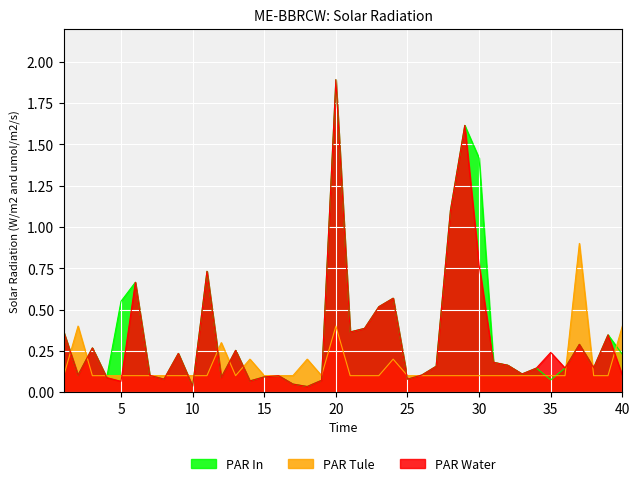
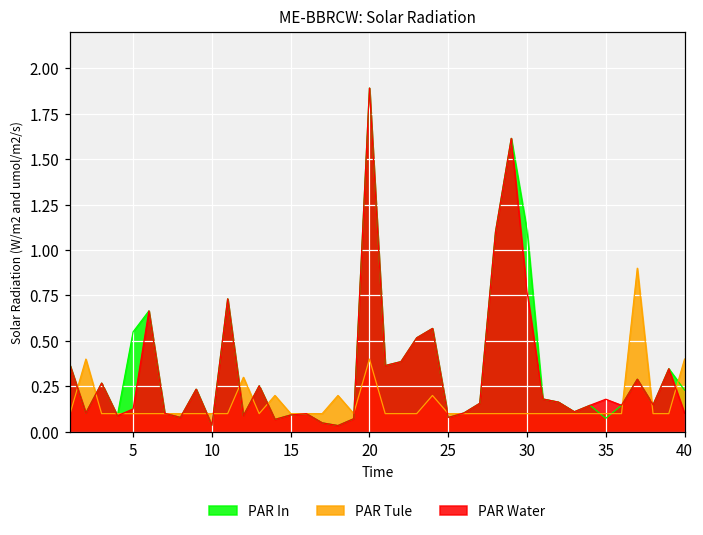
PAR Water, 5: 0.07 -> 0.13
PAR In, 30: 1.42 -> 1.11
PAR Water, 35: 0.24 -> 0.18
